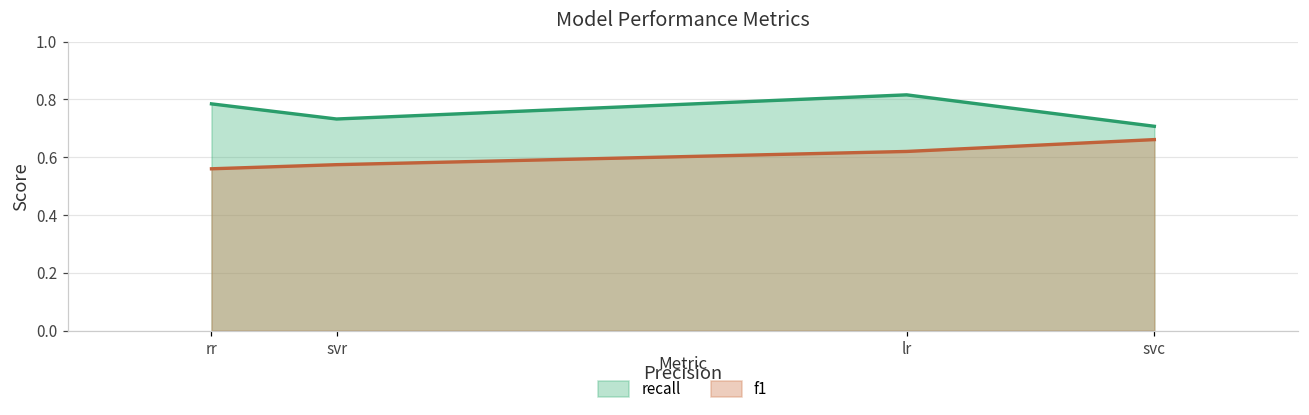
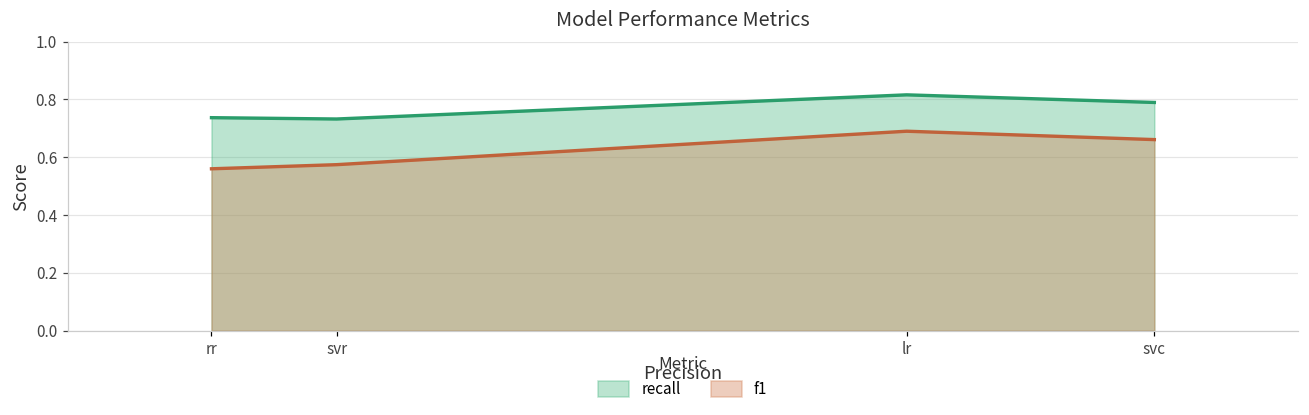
recall, rr: 0.78 -> 0.74
f1, lr: 0.62 -> 0.69
recall, svc: 0.71 -> 0.79
